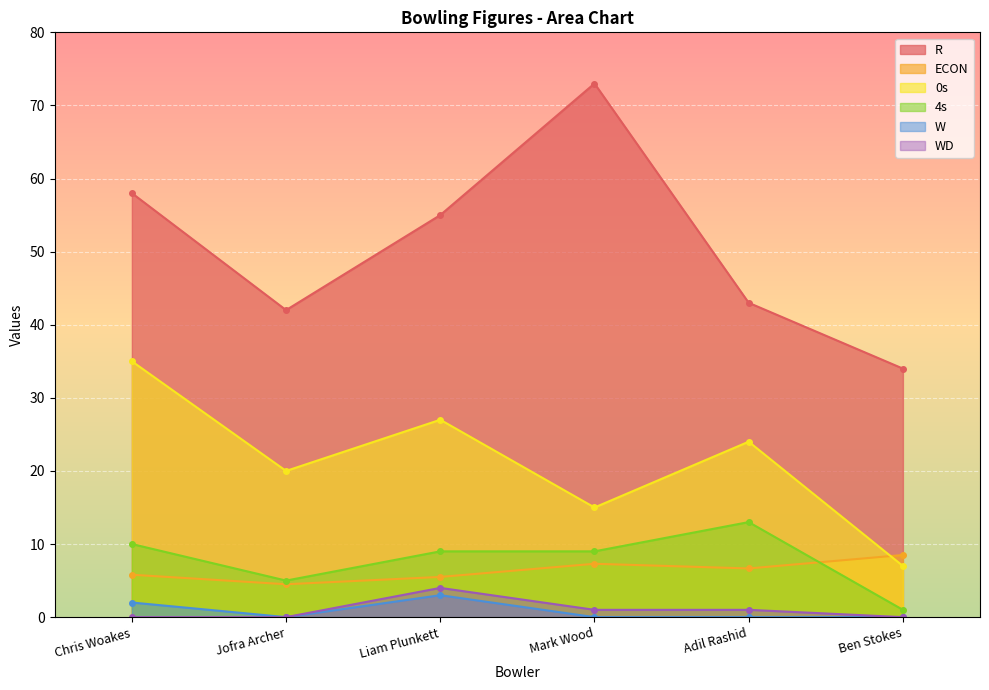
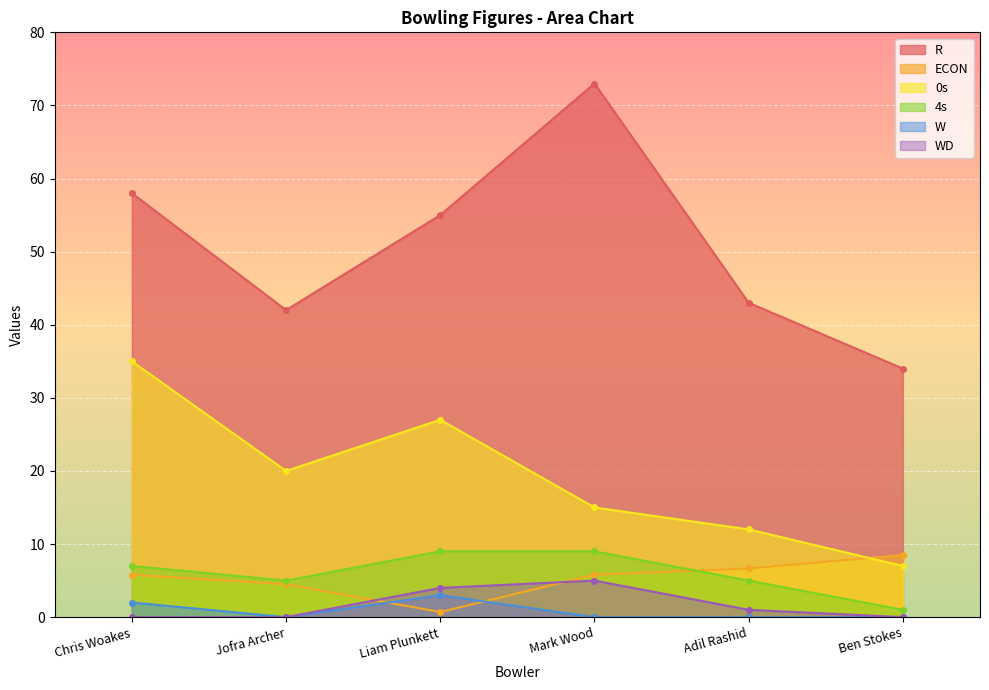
4s, Chris Woakes: 10 -> 7
ECON, Liam Plunkett: 6 -> 1
ECON, Mark Wood: 7 -> 6
WD, Mark Wood: 1 -> 5
0s, Adil Rashid: 24 -> 12
4s, Adil Rashid: 13 -> 5
